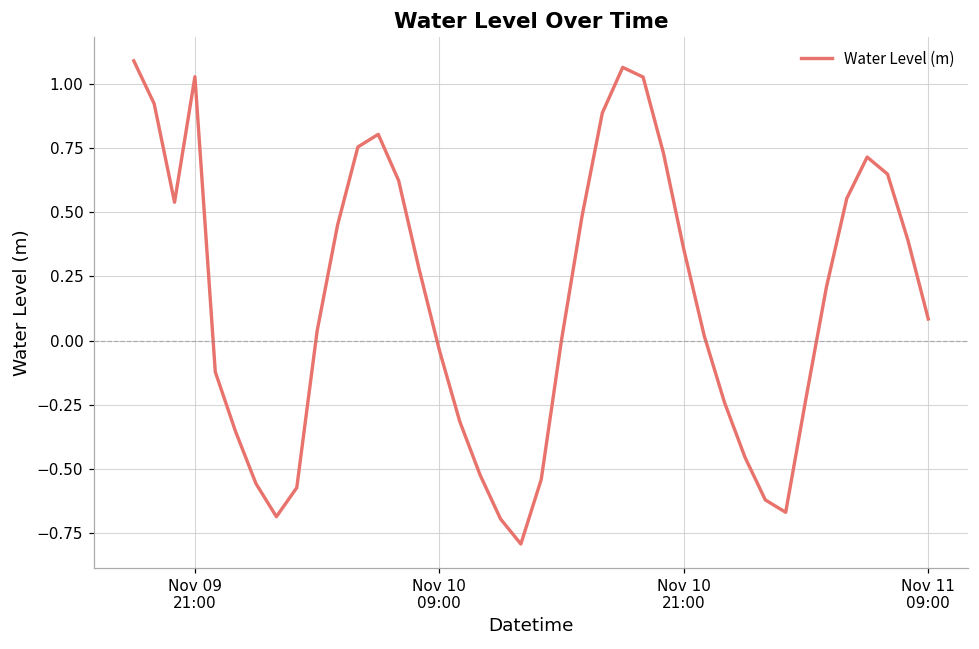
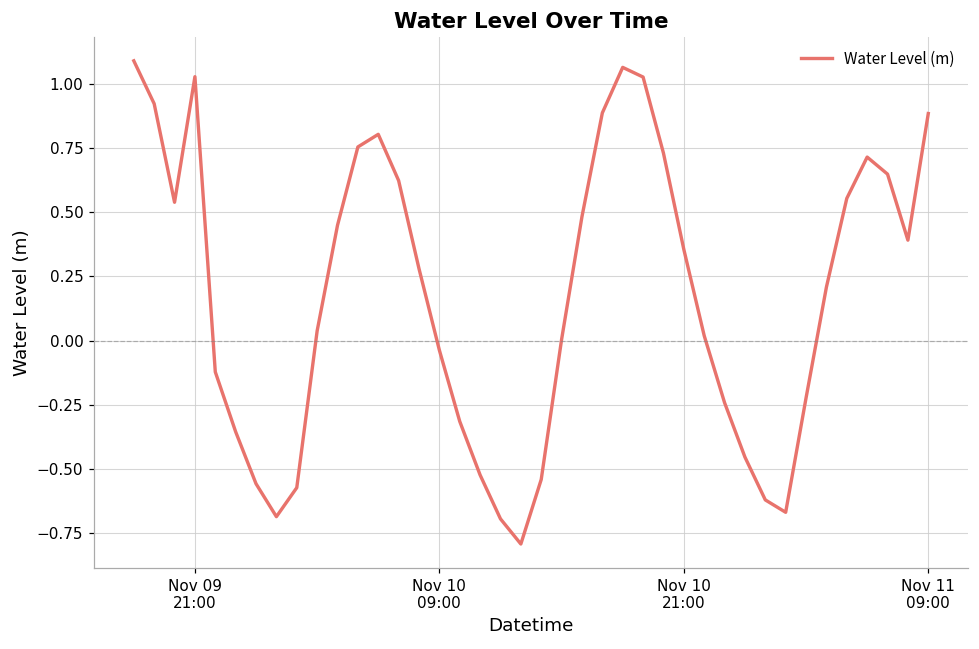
Nov 11 09:00: 0.08 -> 0.88
